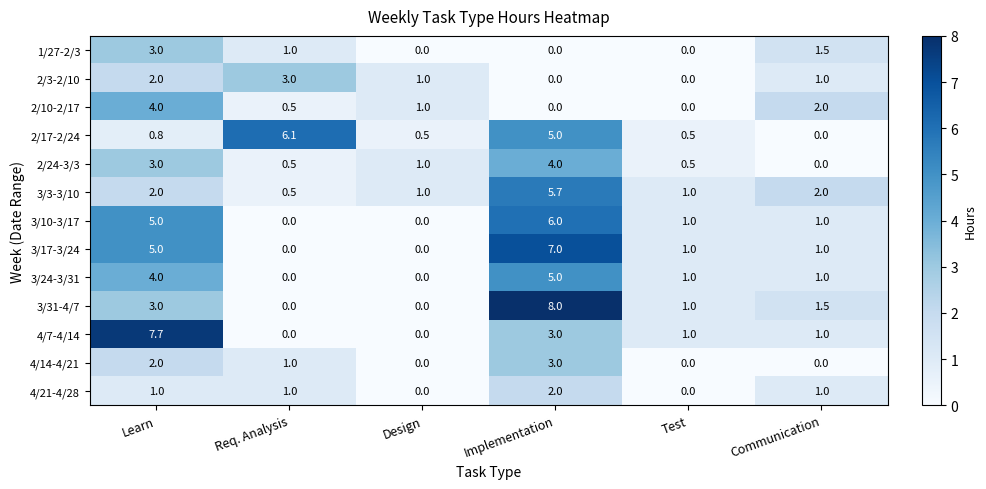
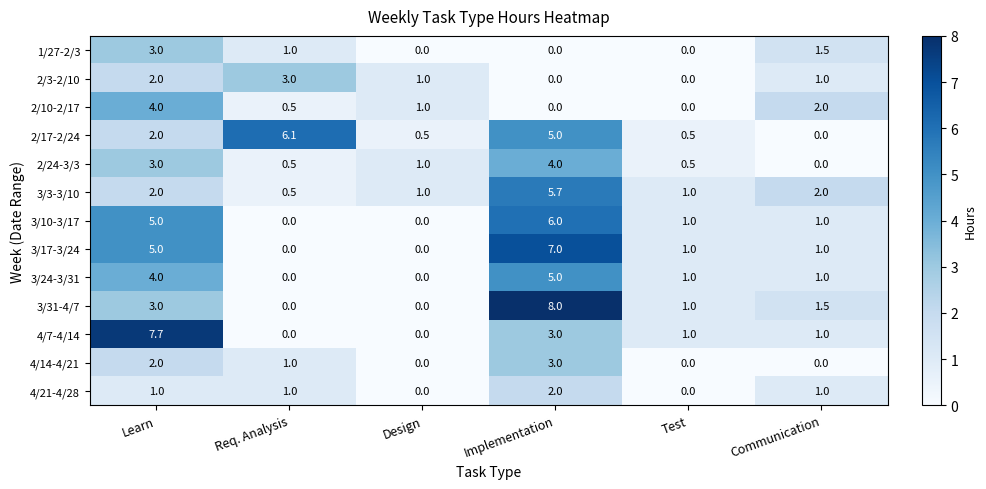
2/17-2/24, Learn: 0.8 -> 2.0
